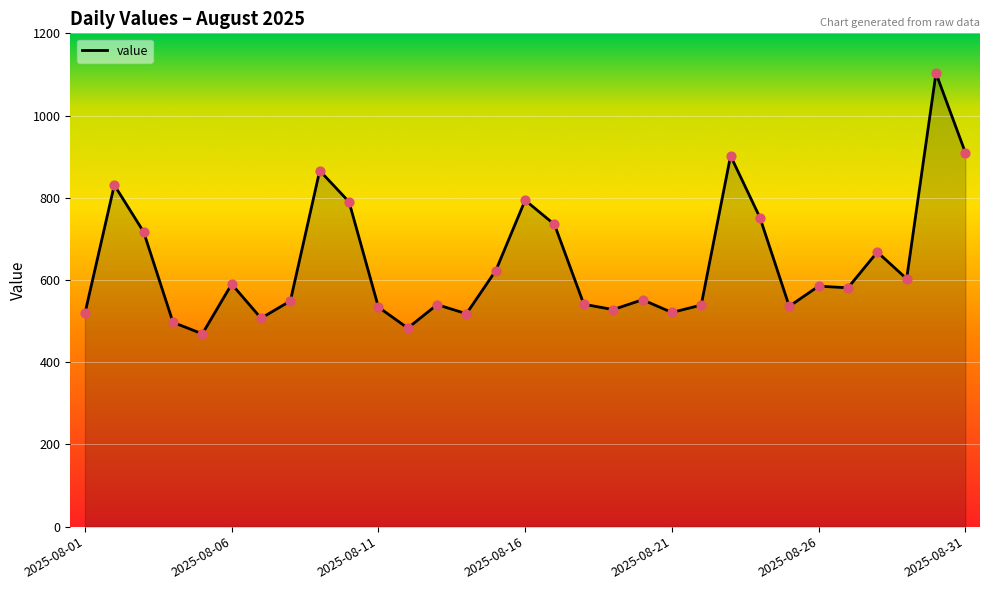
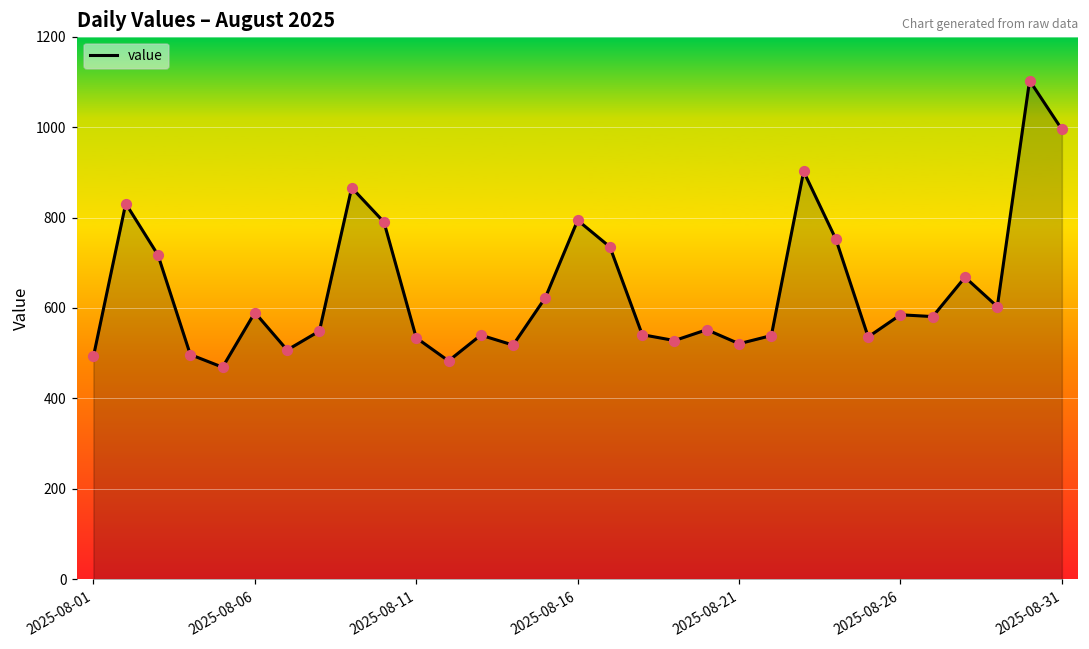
2025-08-01: 520 -> 490
2025-08-31: 910 -> 1000
